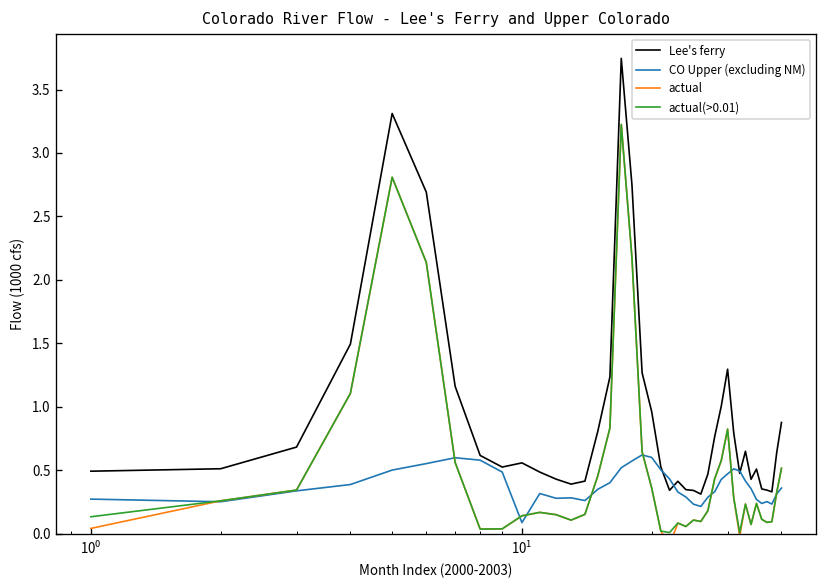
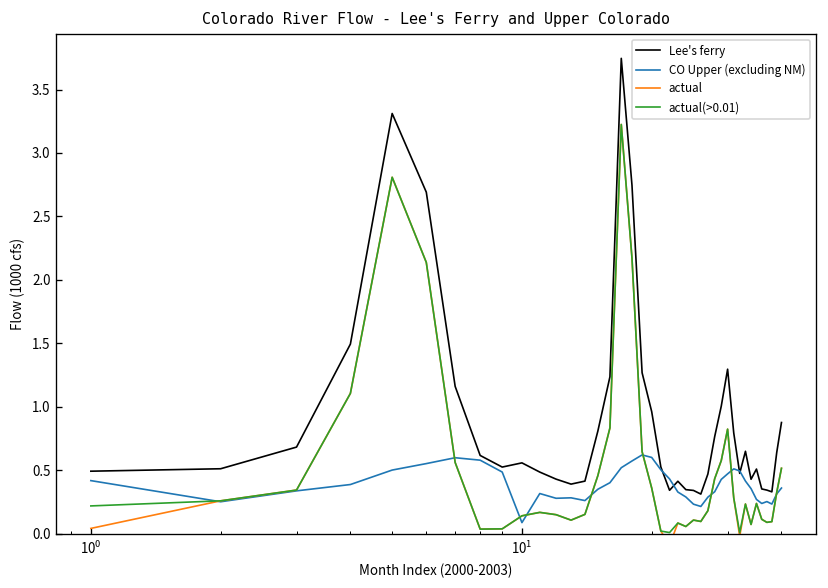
CO Upper (excluding NM), 10^0: 0.27 -> 0.42
actual(>0.01), 10^0: 0.13 -> 0.22
